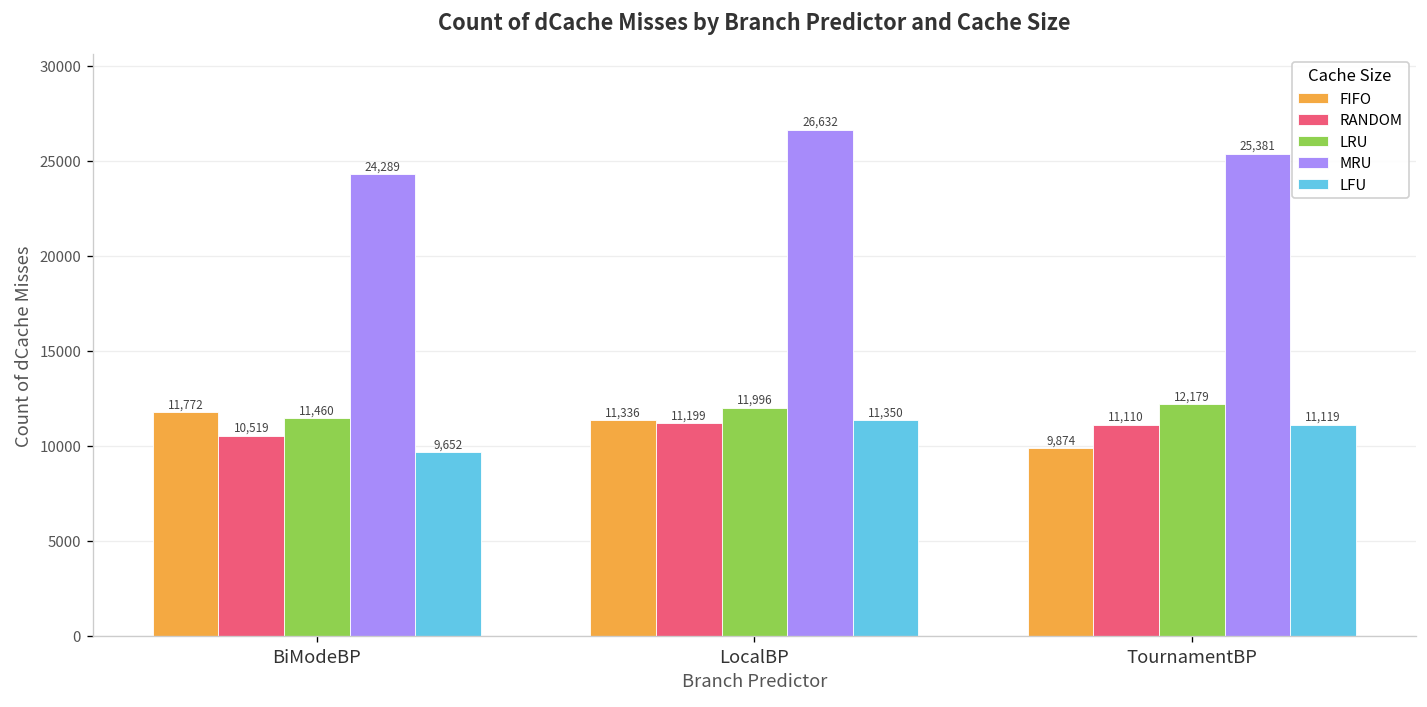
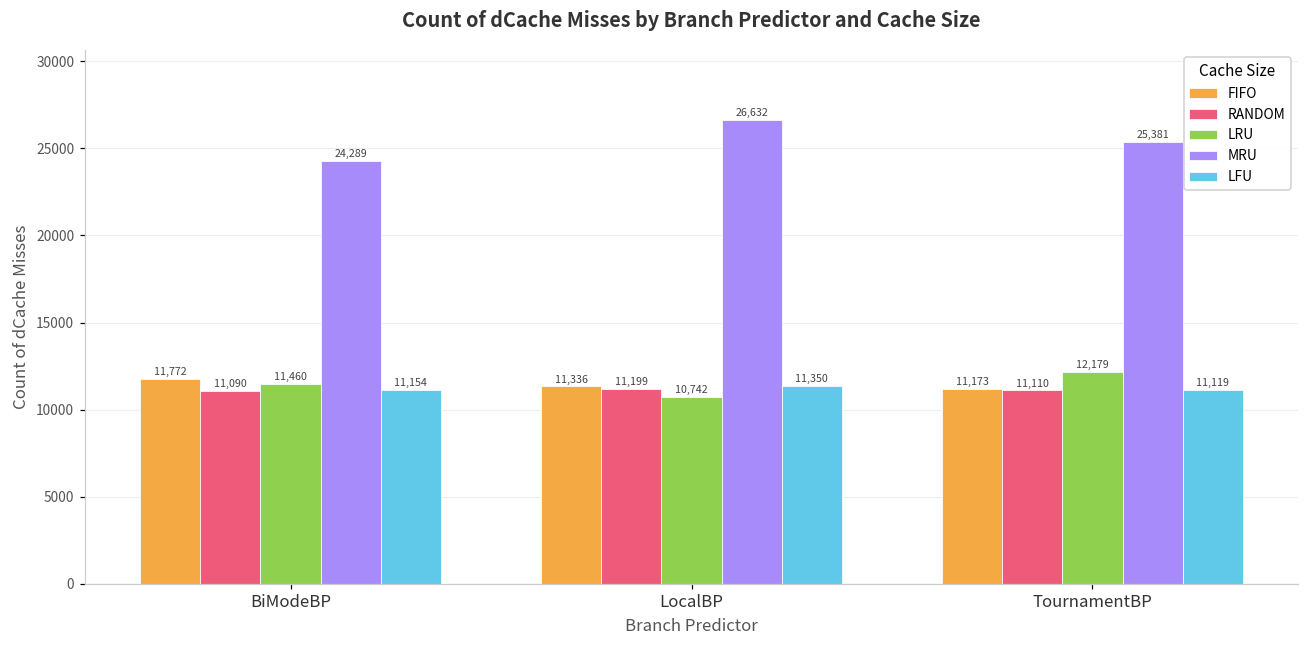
RANDOM, BiModeBP: 10,519 -> 11,090
LFU, BiModeBP: 9,652 -> 11,154
LRU, LocalBP: 11,996 -> 10,742
FIFO, TournamentBP: 9,874 -> 11,173
